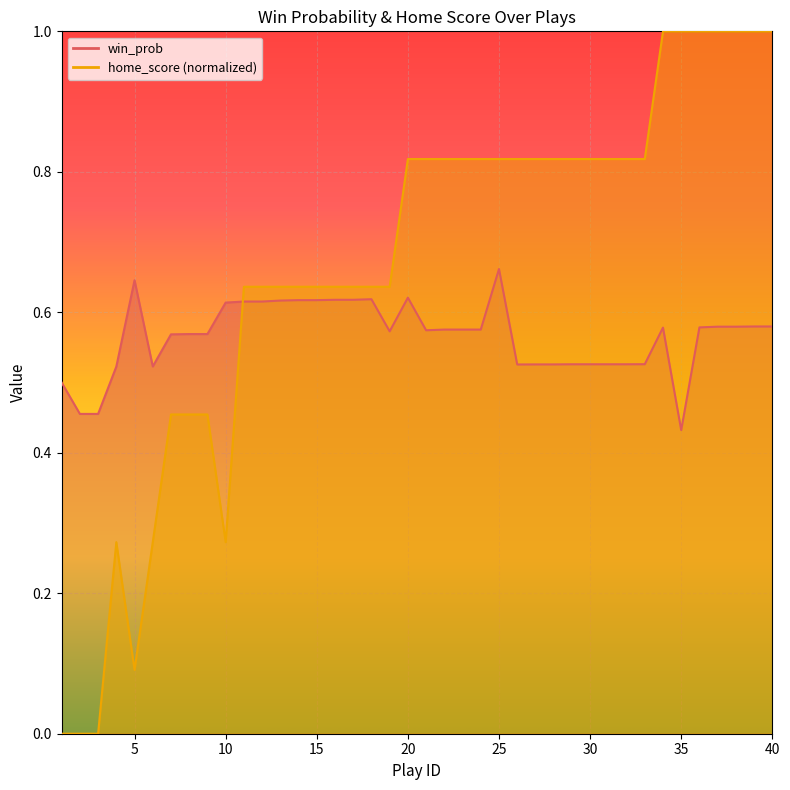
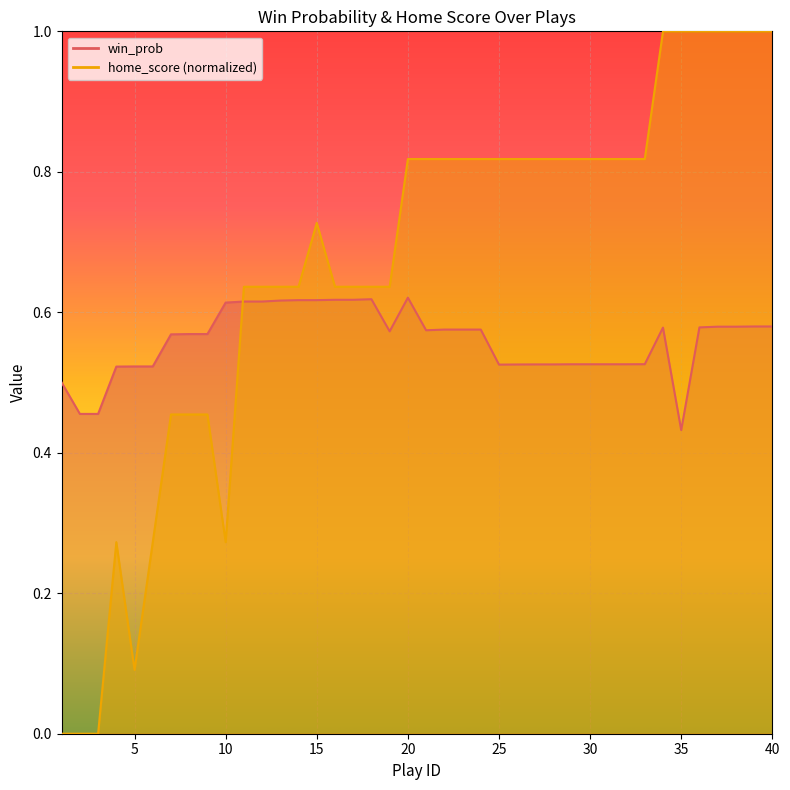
win_prob, 5: 0.65 -> 0.52
home_score (normalized), 15: 0.64 -> 0.73
win_prob, 25: 0.66 -> 0.53
